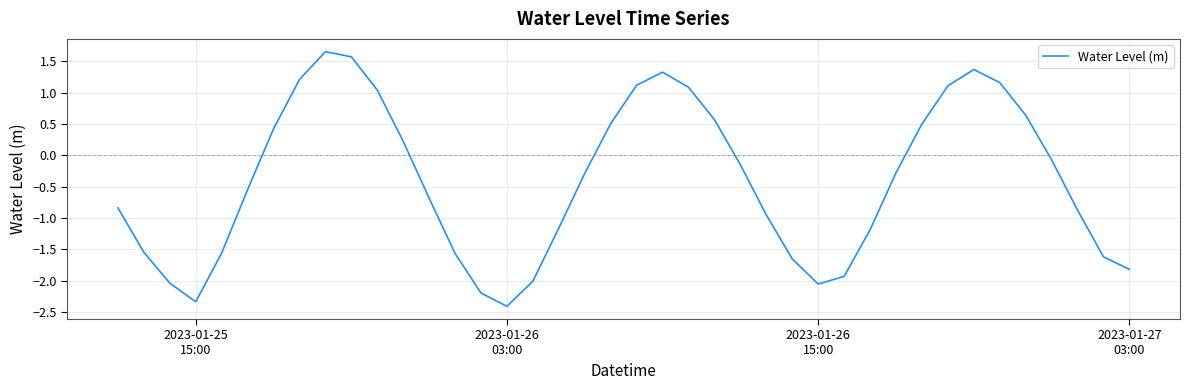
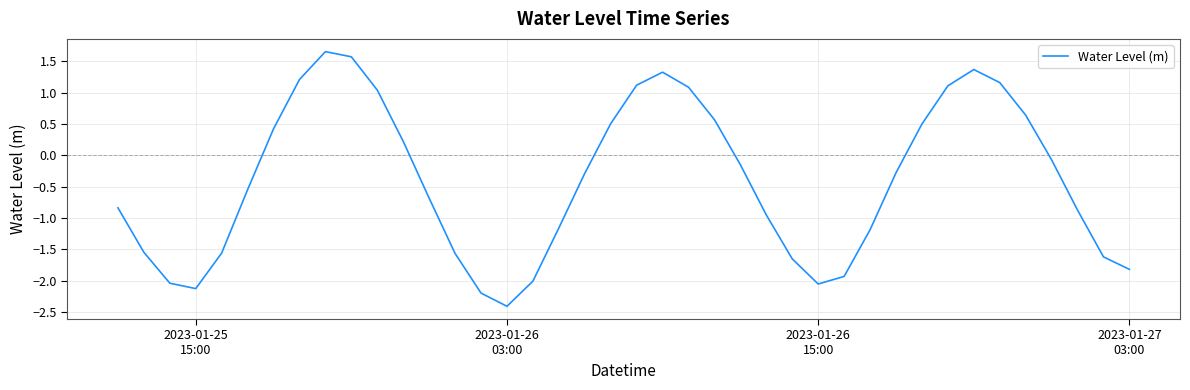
2023-01-25 15:00: -2.3 -> -2.1
